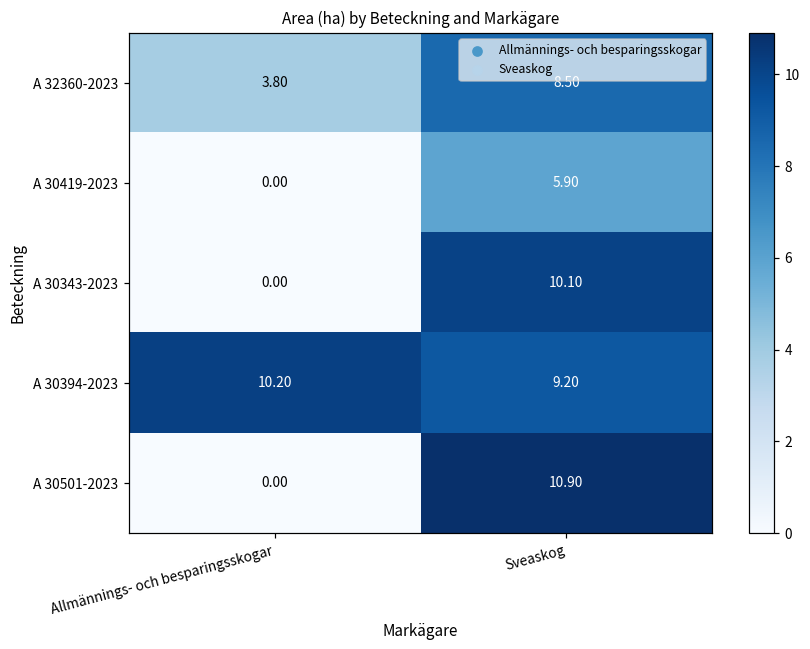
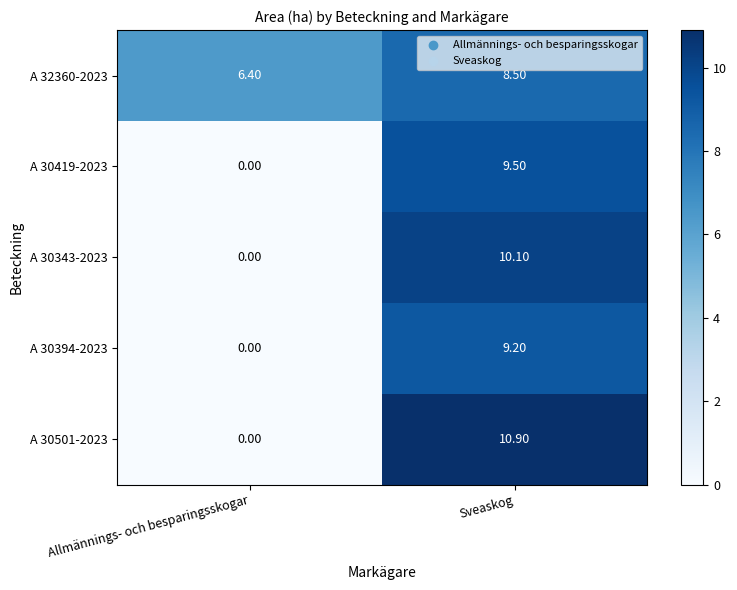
A 32360-2023, Allmännings- och besparingsskogar: 3.80 -> 6.40
A 30419-2023, Sveaskog: 5.90 -> 9.50
A 30394-2023, Allmännings- och besparingsskogar: 10.20 -> 0.00
